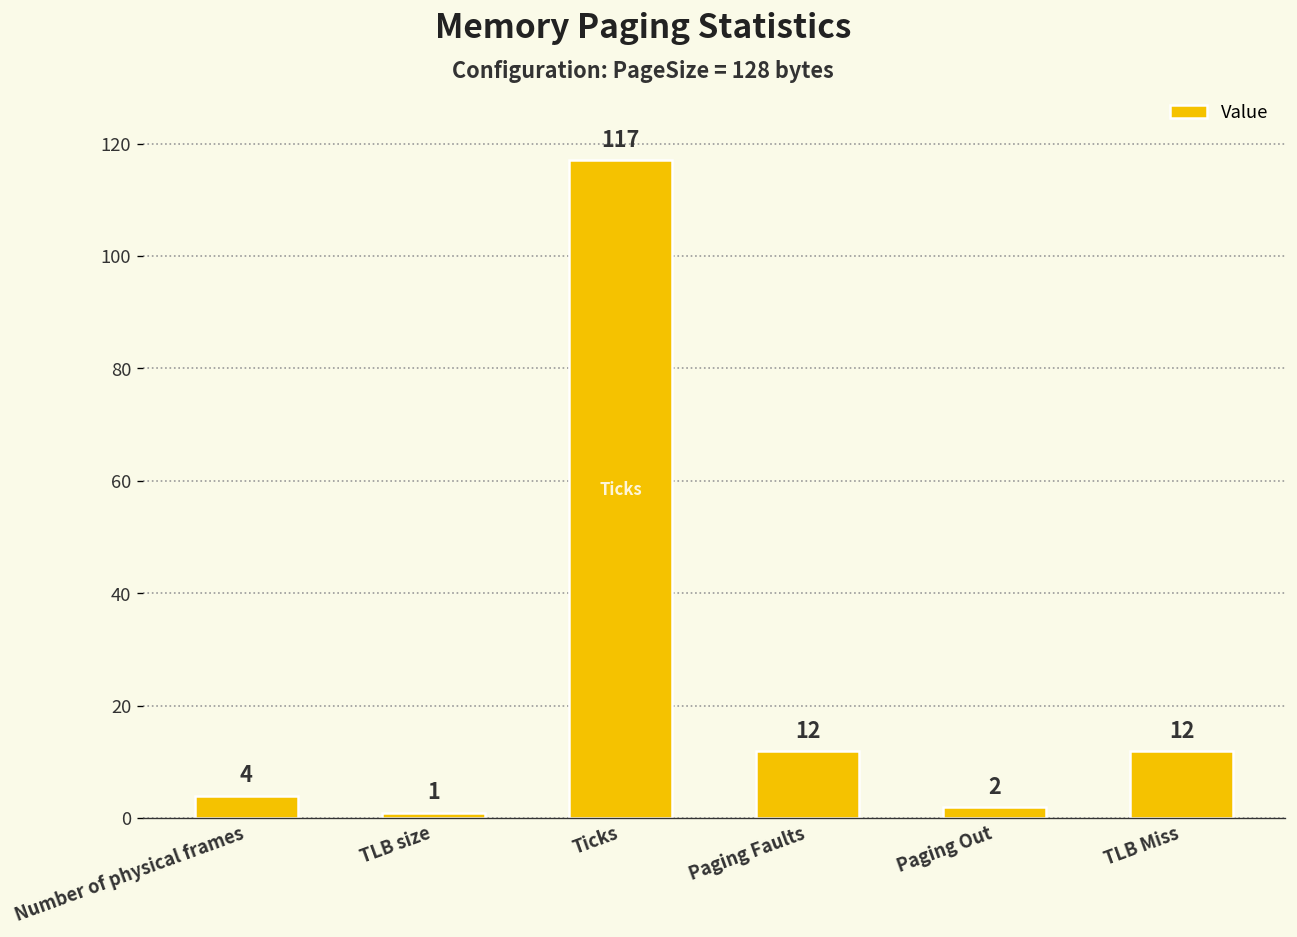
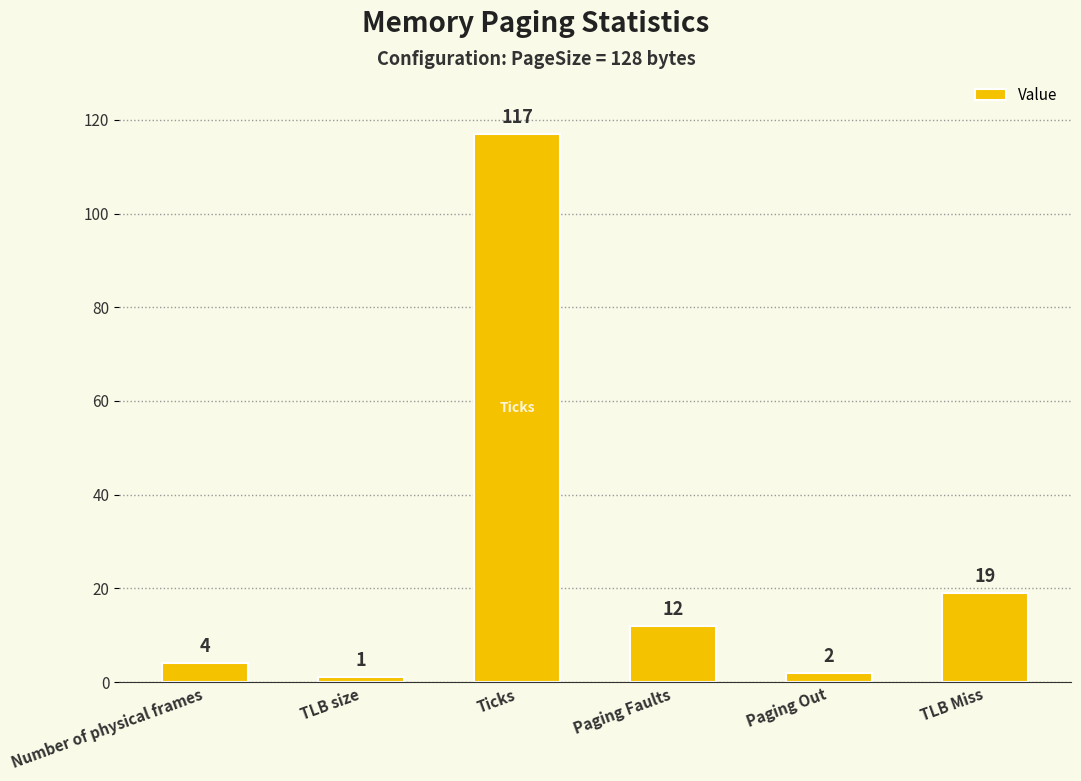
TLB Miss: 12 -> 19
